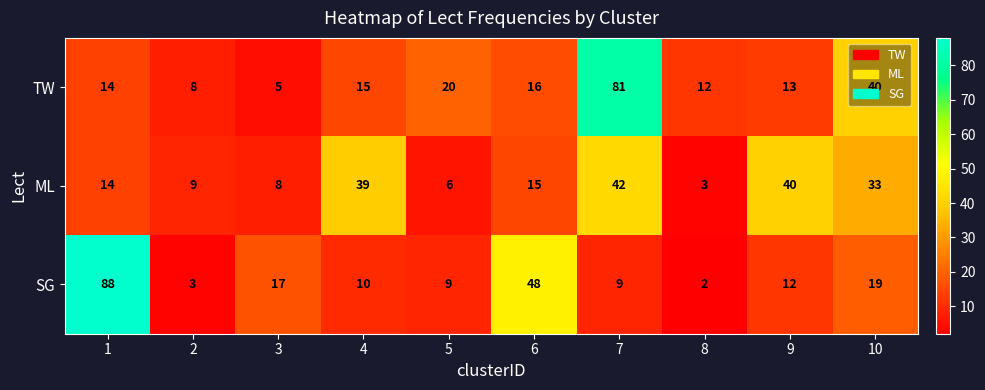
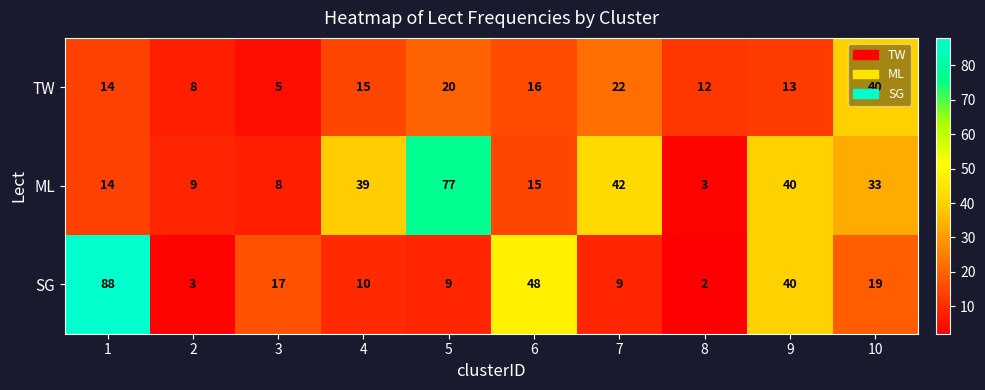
TW, 7: 81 -> 22
ML, 5: 6 -> 77
SG, 9: 12 -> 40
